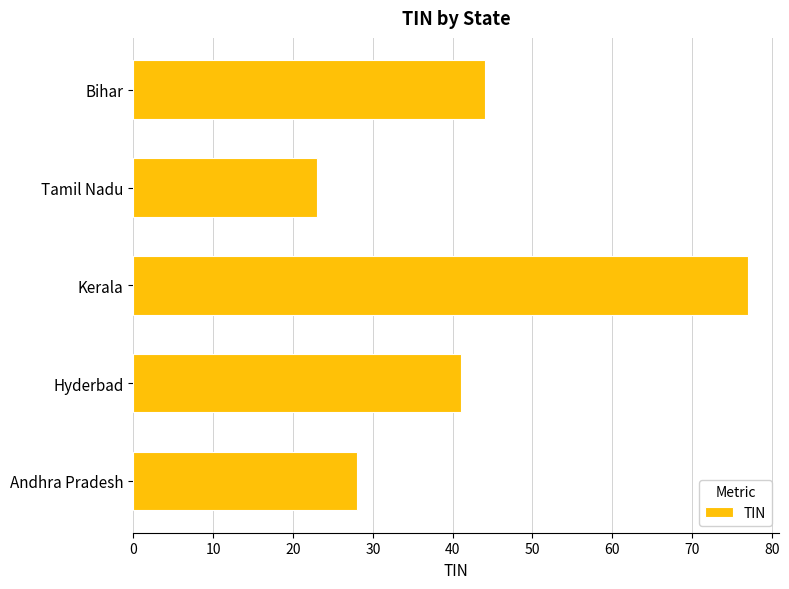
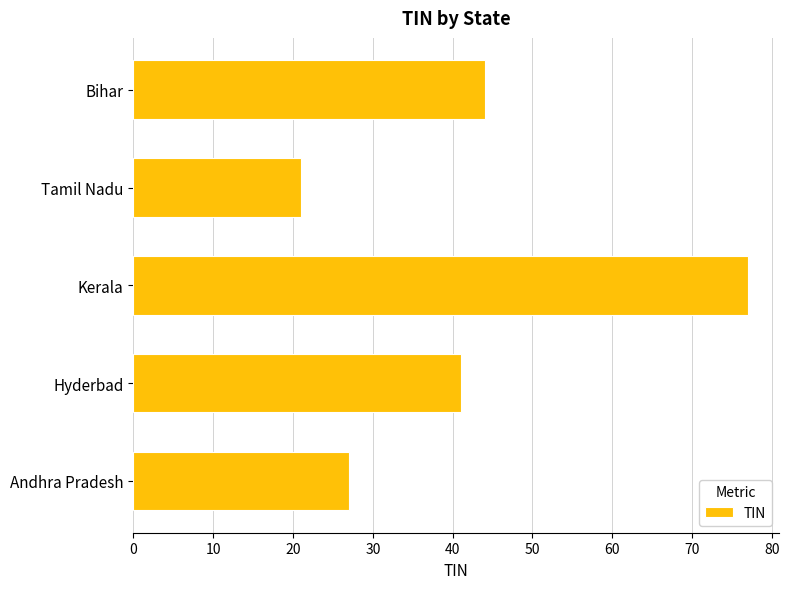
Tamil Nadu: 23 -> 21
Andhra Pradesh: 28 -> 27
